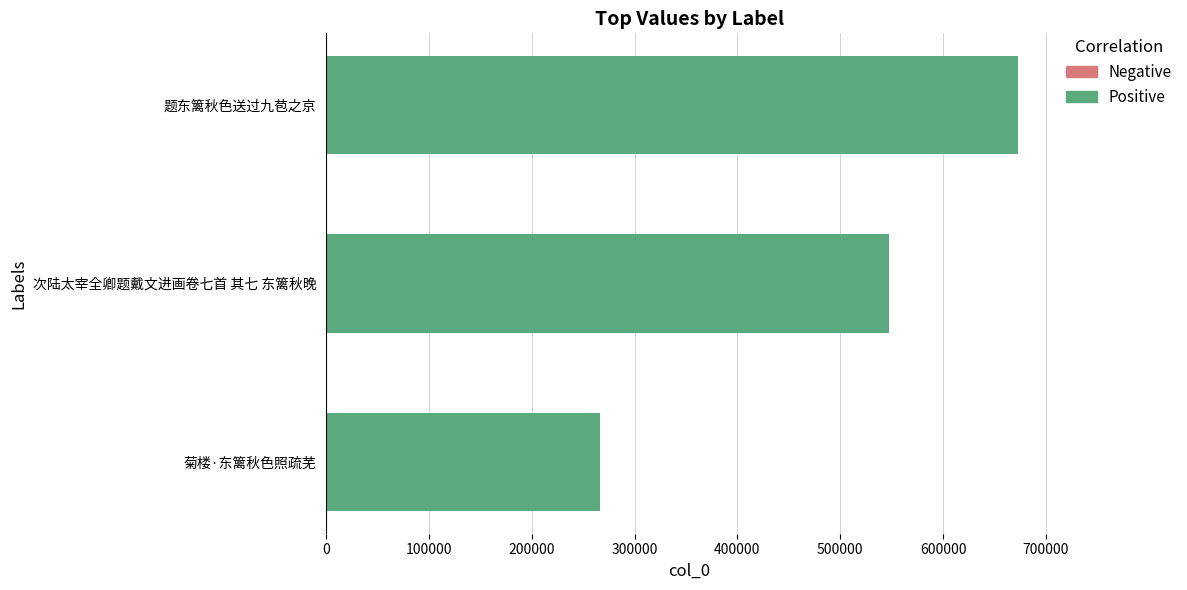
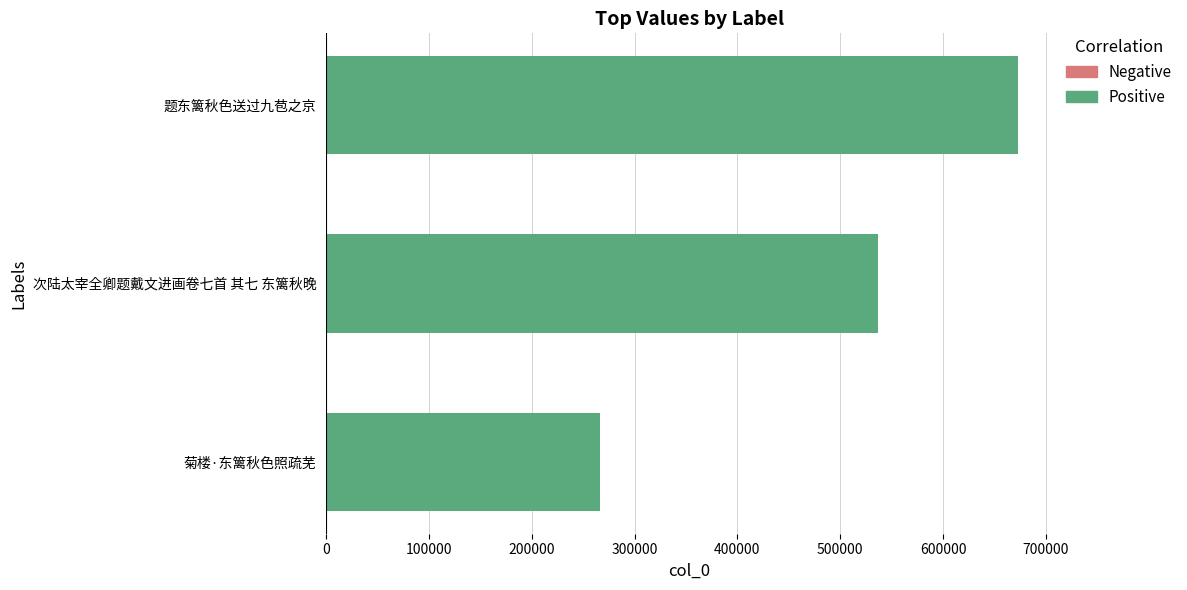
次陆太宰全卿题戴文进画卷七首 其七 东篱秋晚: 547000 -> 537000
